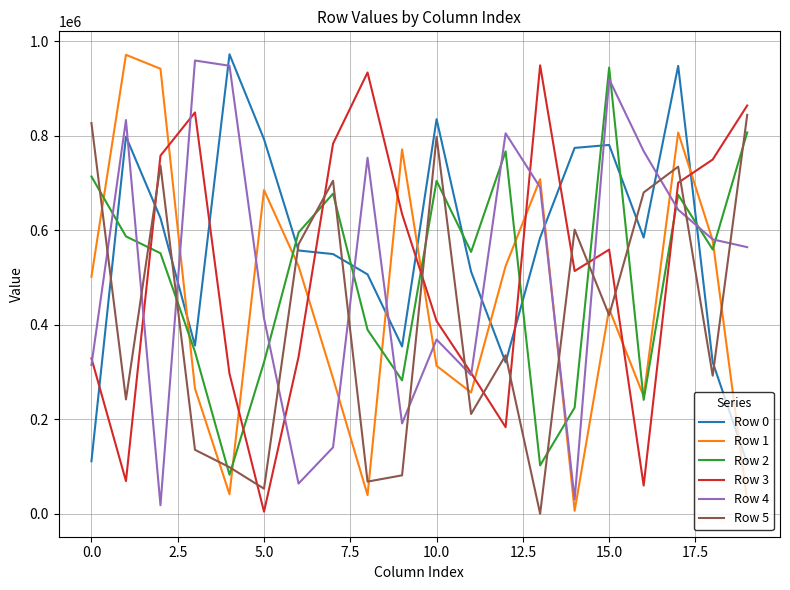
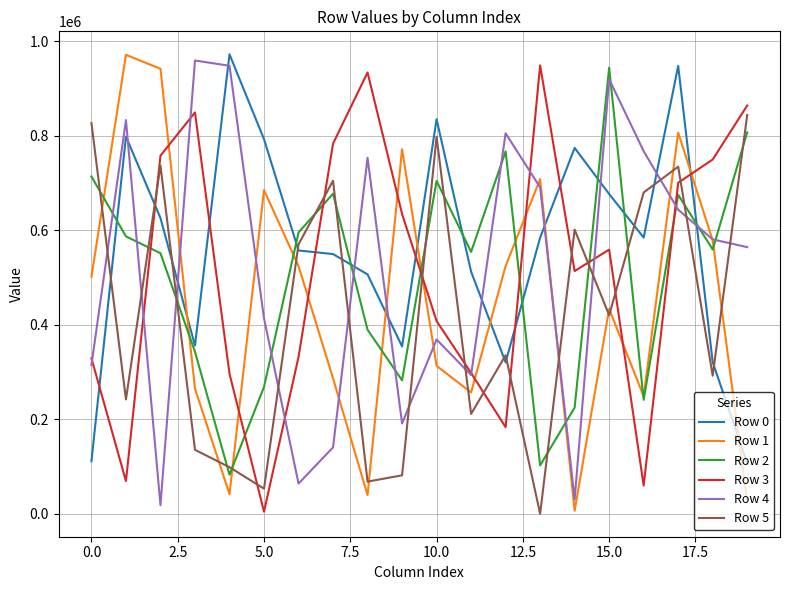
Row 2, 5.0: 320000 -> 270000
Row 0, 15.0: 780000 -> 680000
